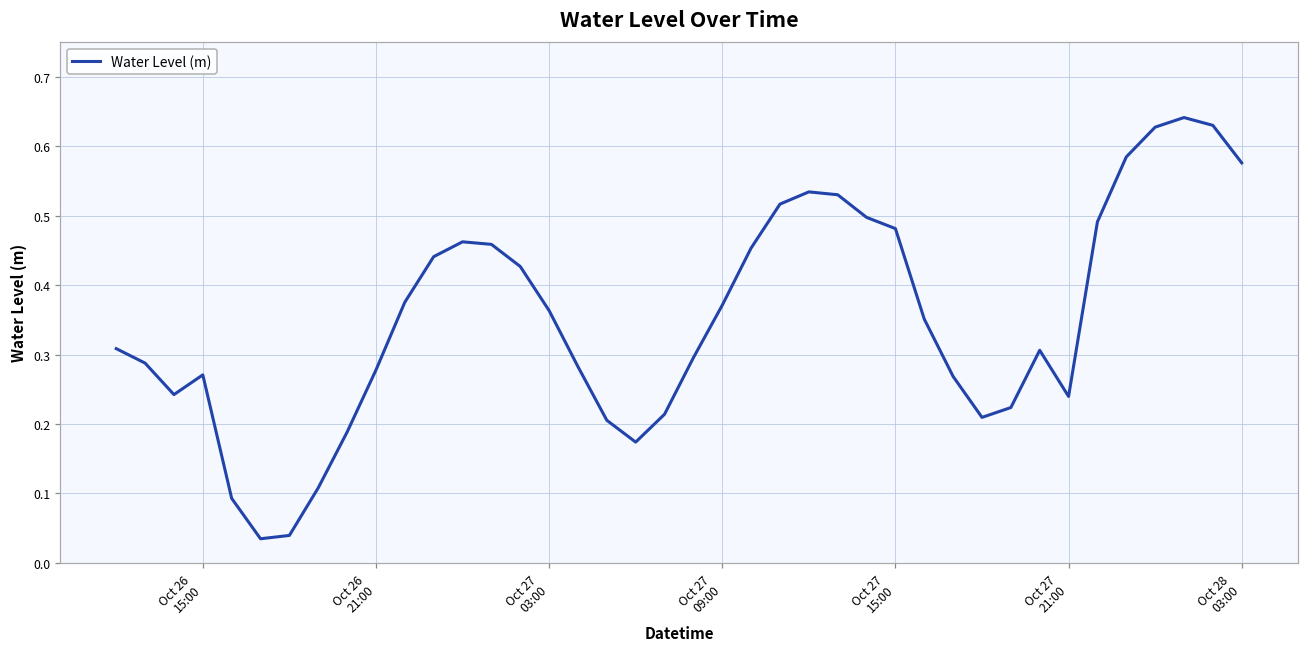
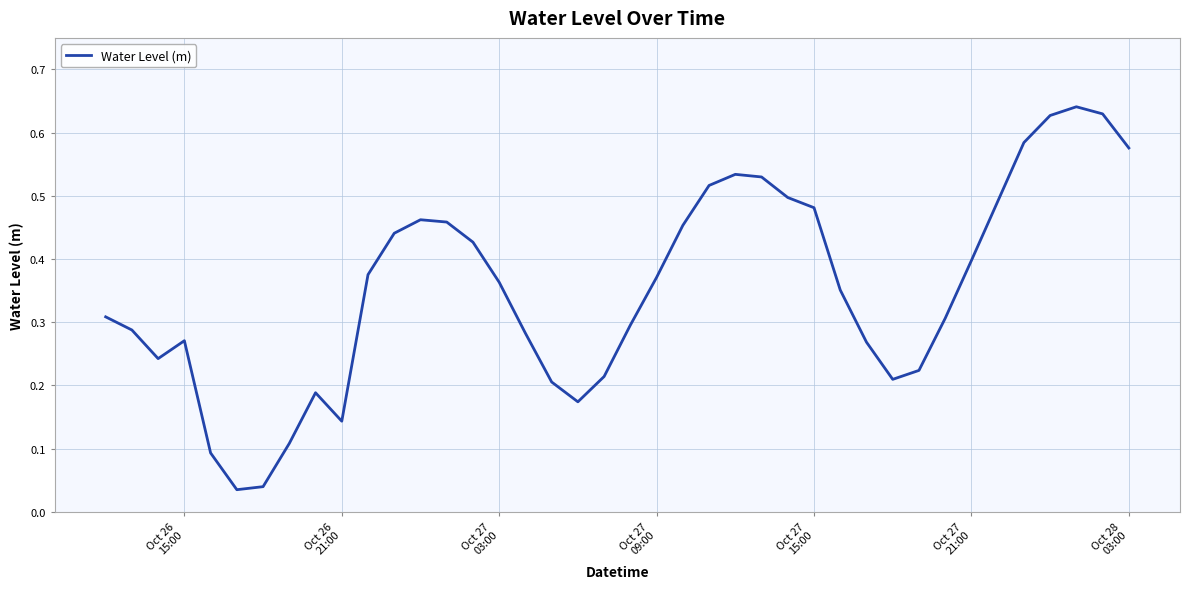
Oct 26 21:00: 0.28 -> 0.14
Oct 27 21:00: 0.24 -> 0.40
